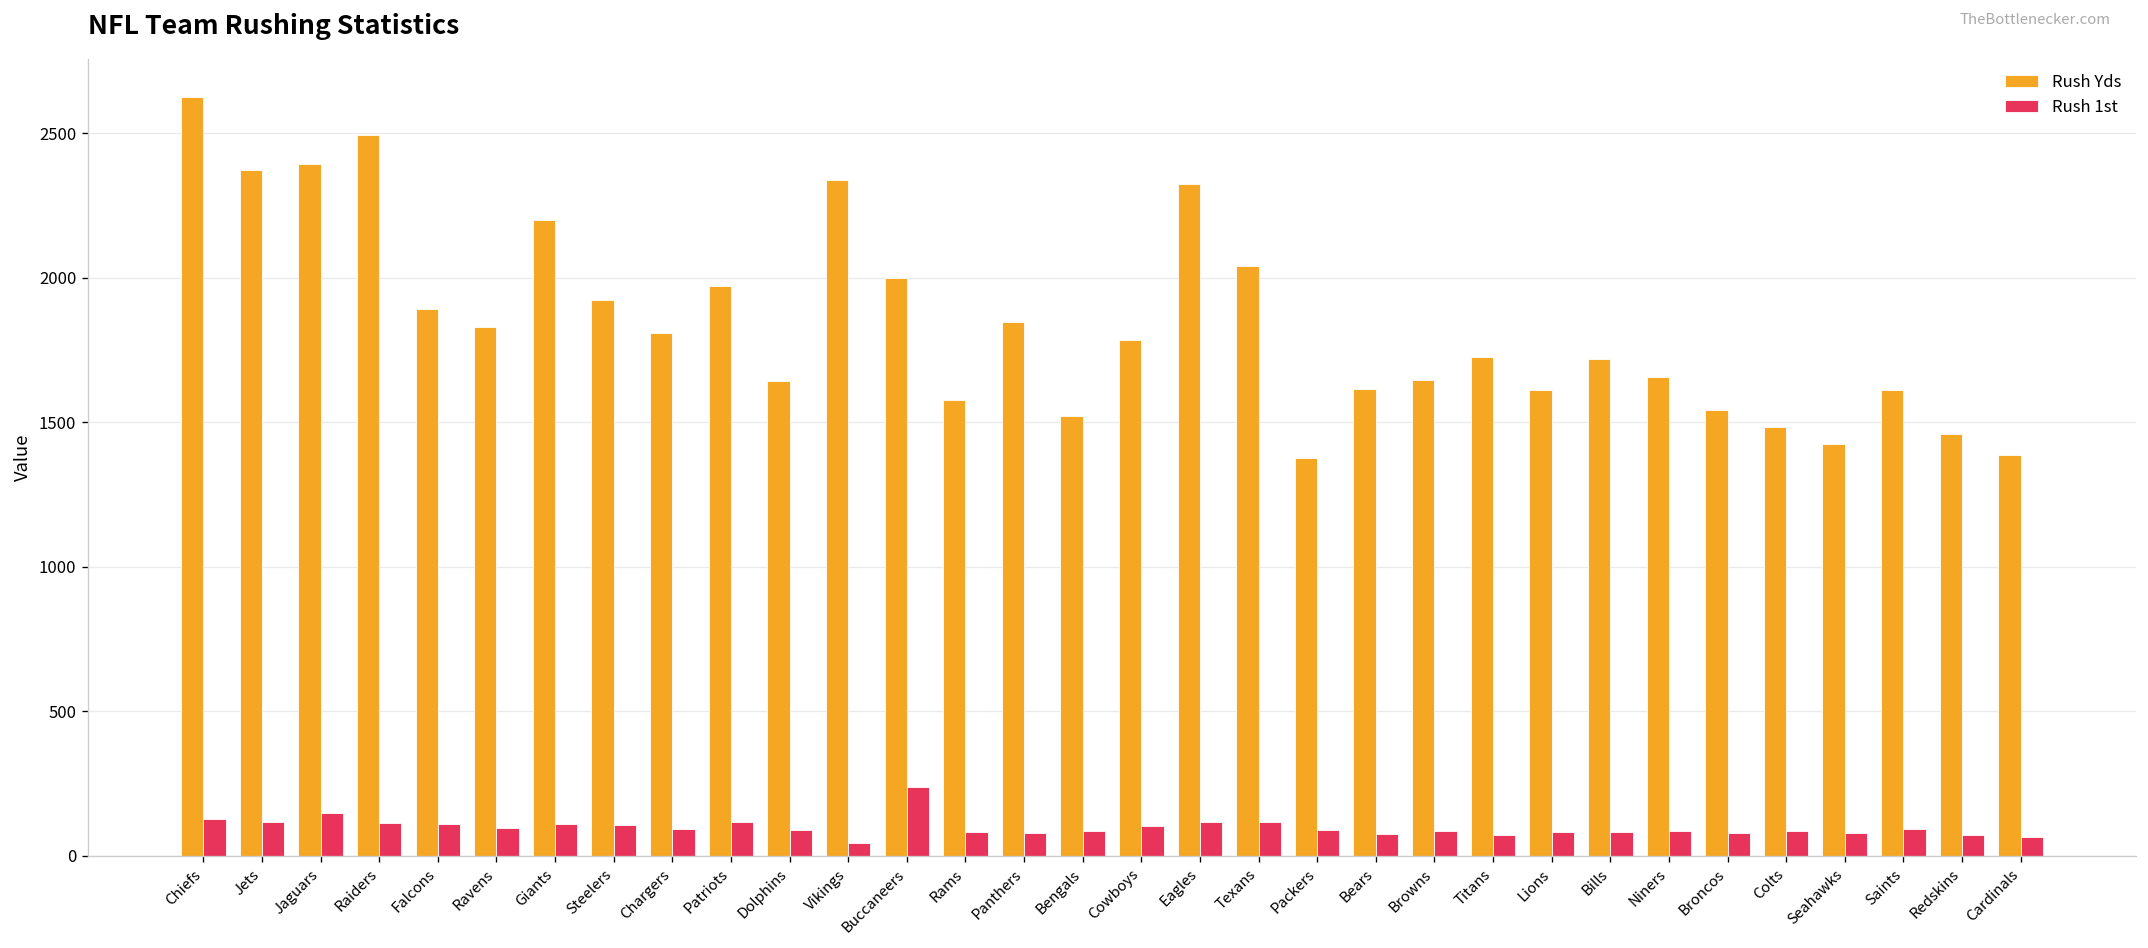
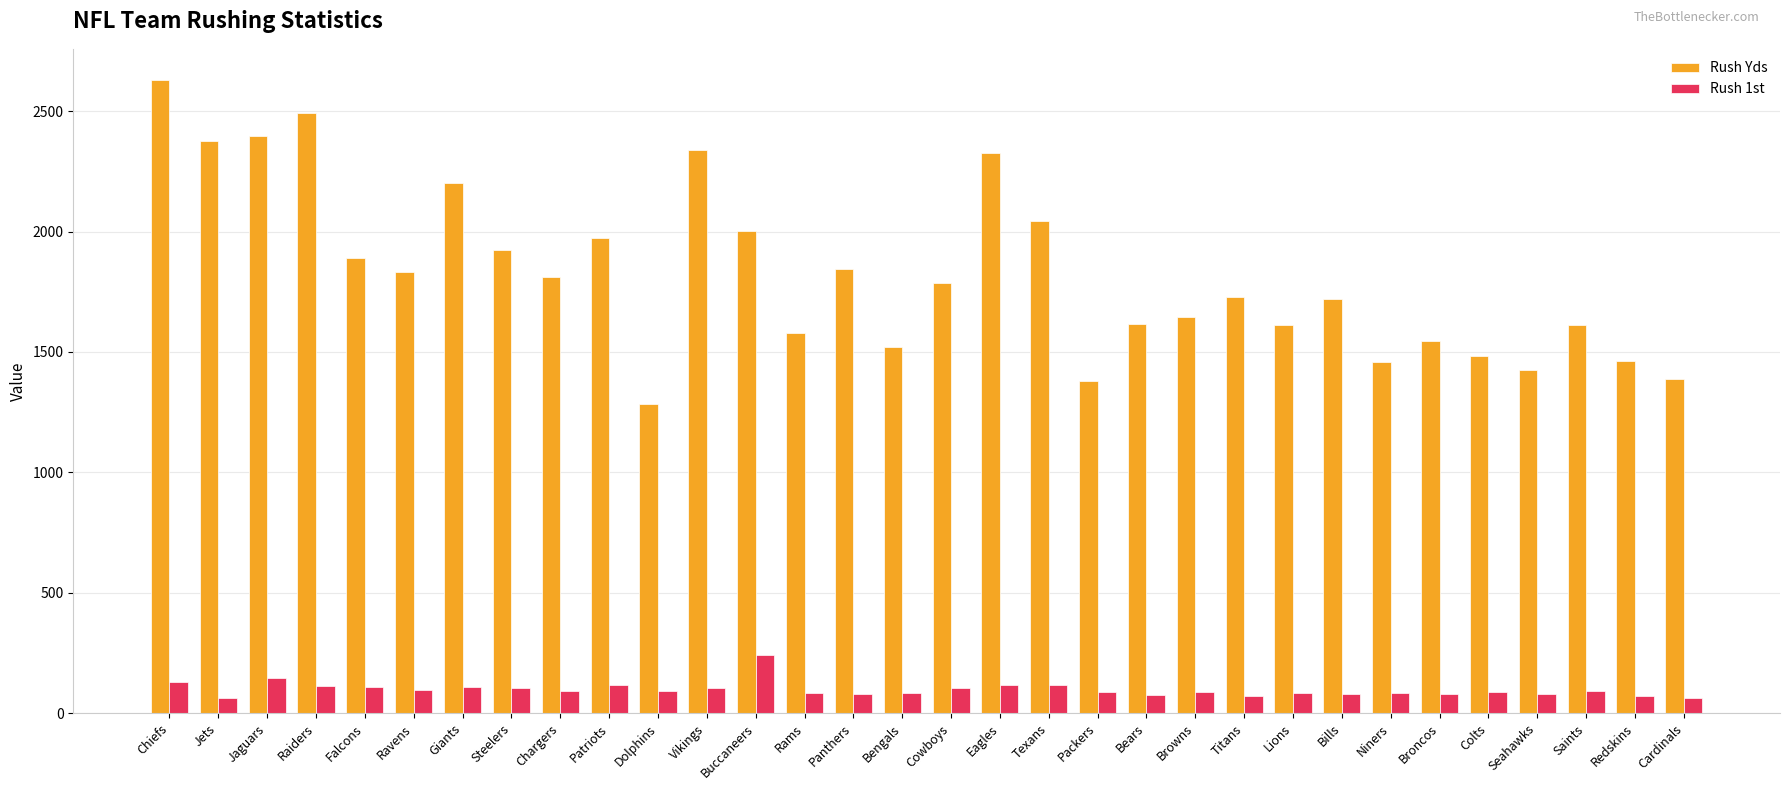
Rush 1st, Jets: 120 -> 60
Rush Yds, Dolphins: 1640 -> 1280
Rush 1st, Vikings: 40 -> 100
Rush Yds, Niners: 1660 -> 1460
